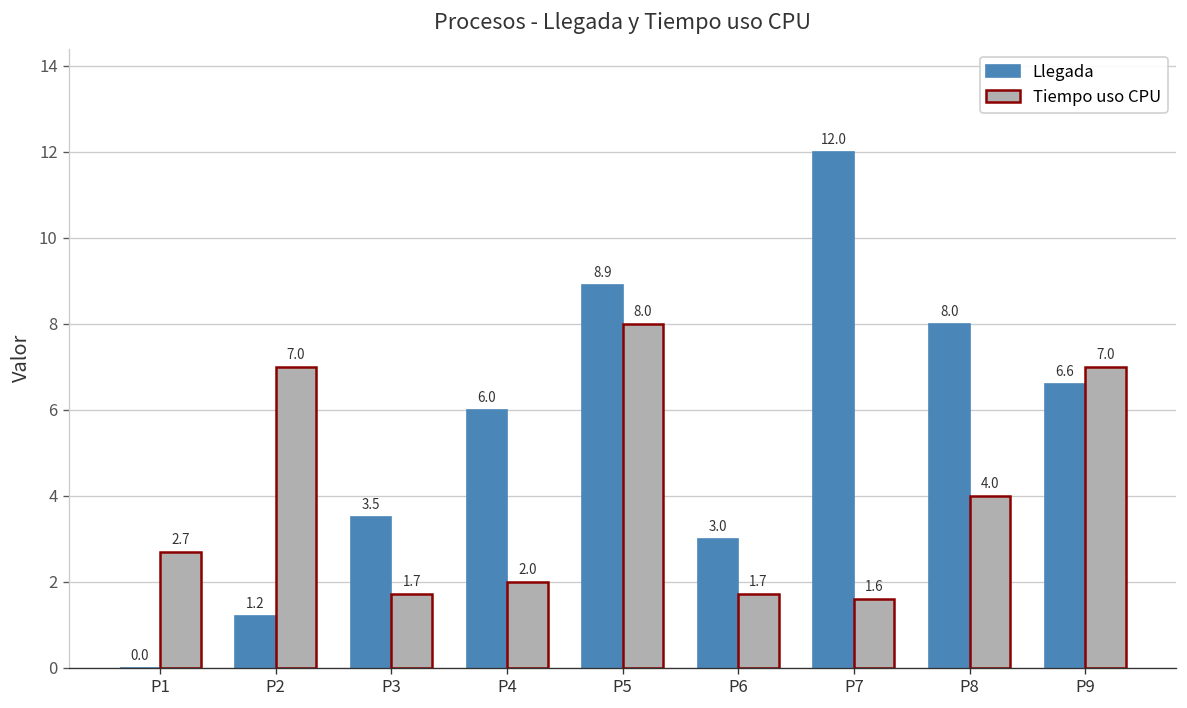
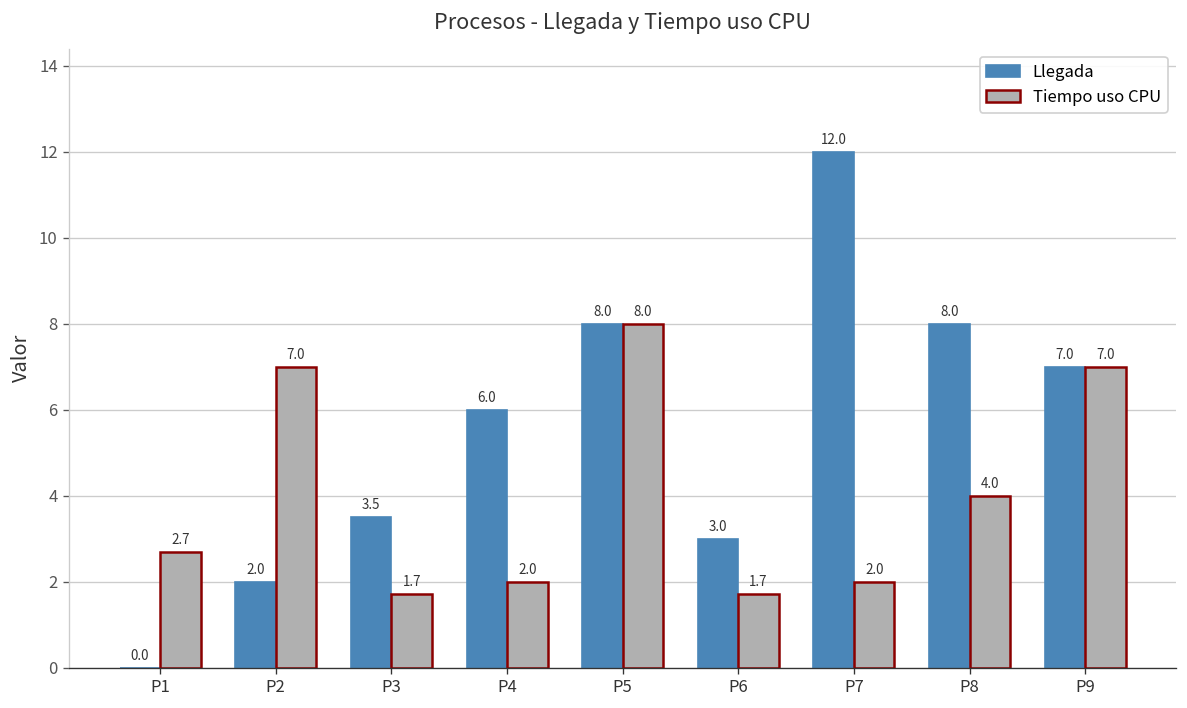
Llegada, P2: 1.2 -> 2.0
Llegada, P5: 8.9 -> 8.0
Tiempo uso CPU, P7: 1.6 -> 2.0
Llegada, P9: 6.6 -> 7.0
